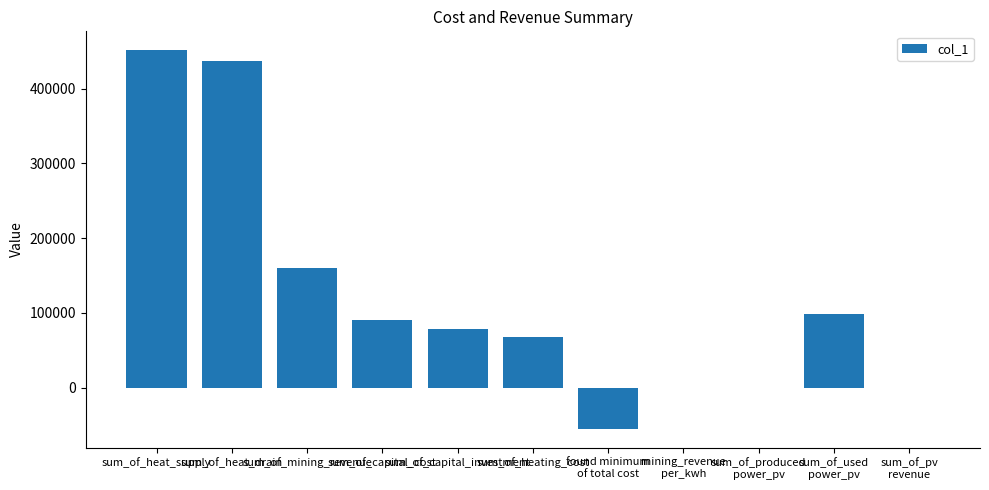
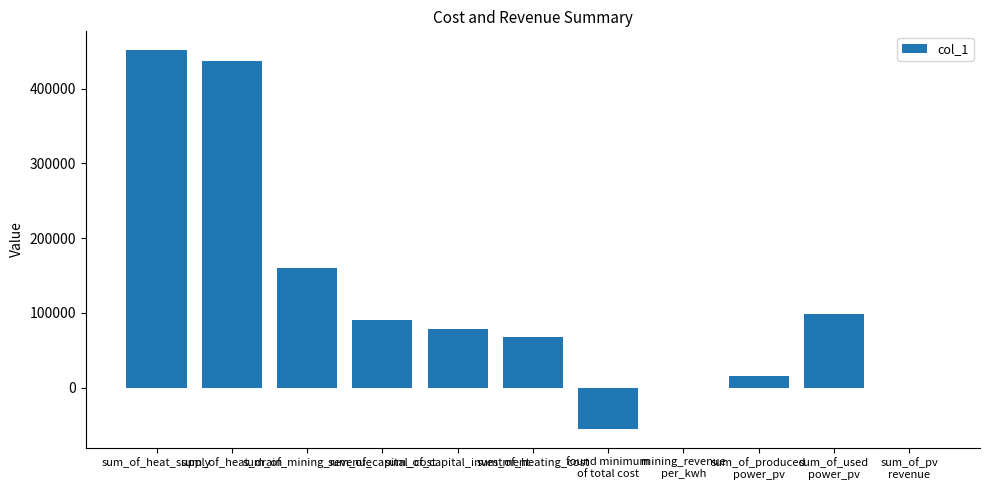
sum_of_produced power_pv: 0 -> 20000
